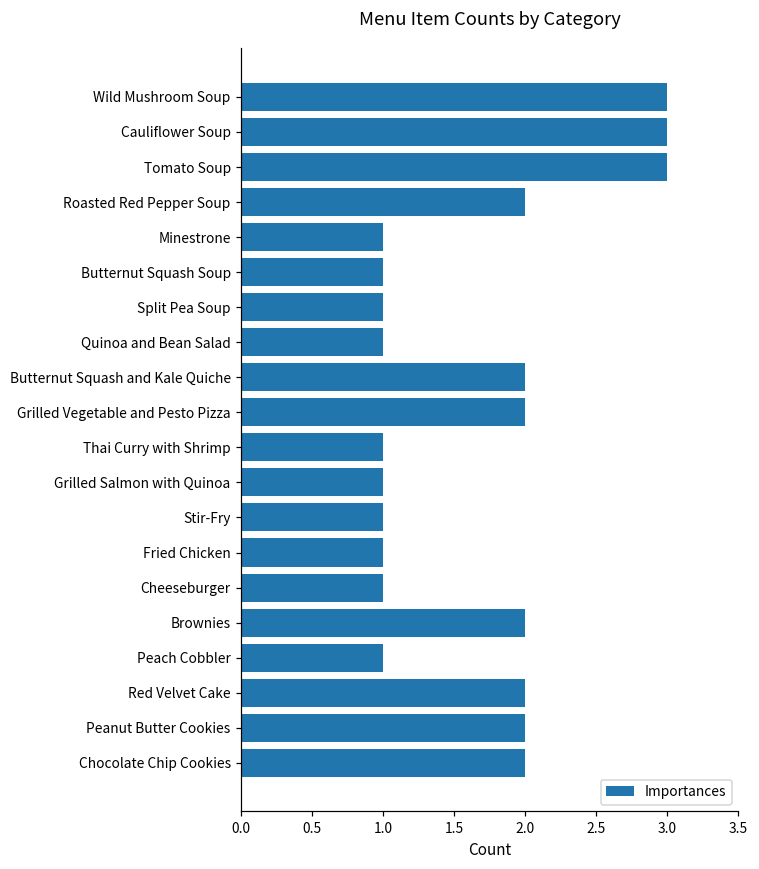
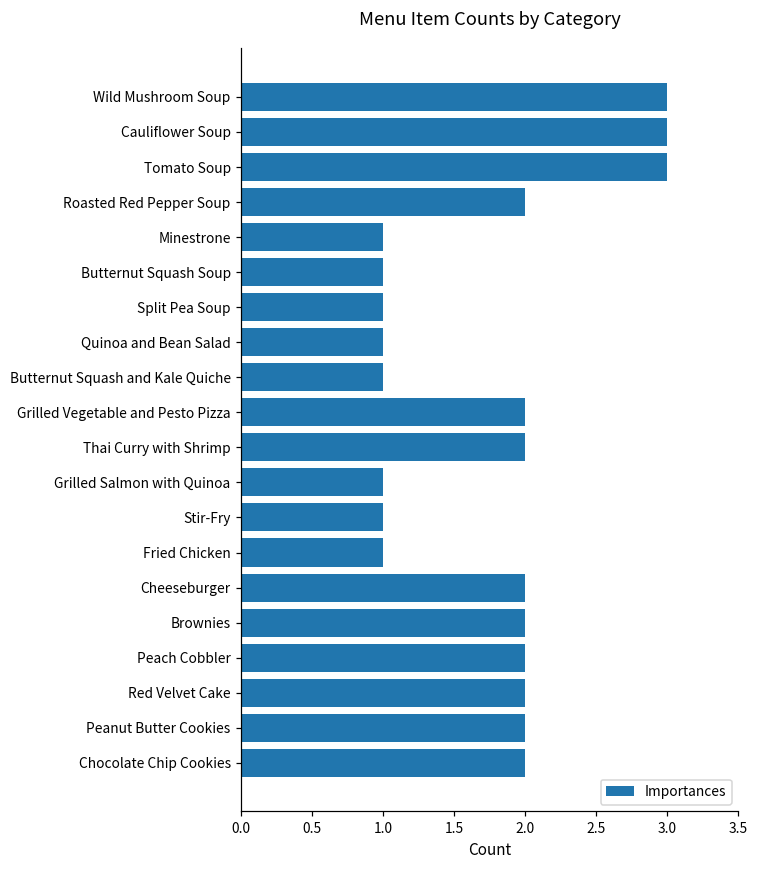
Butternut Squash and Kale Quiche: 2 -> 1
Thai Curry with Shrimp: 1 -> 2
Cheeseburger: 1 -> 2
Peach Cobbler: 1 -> 2
